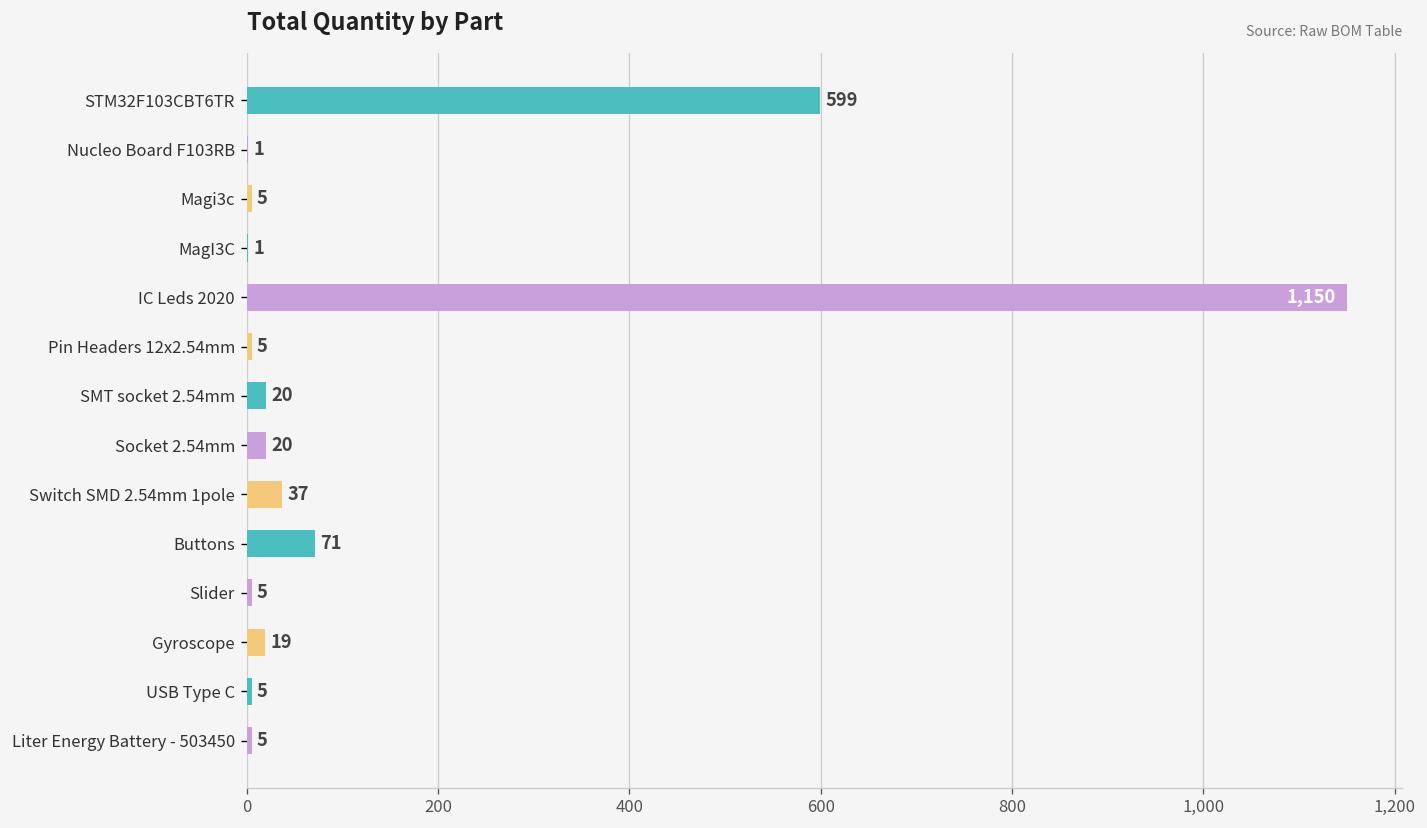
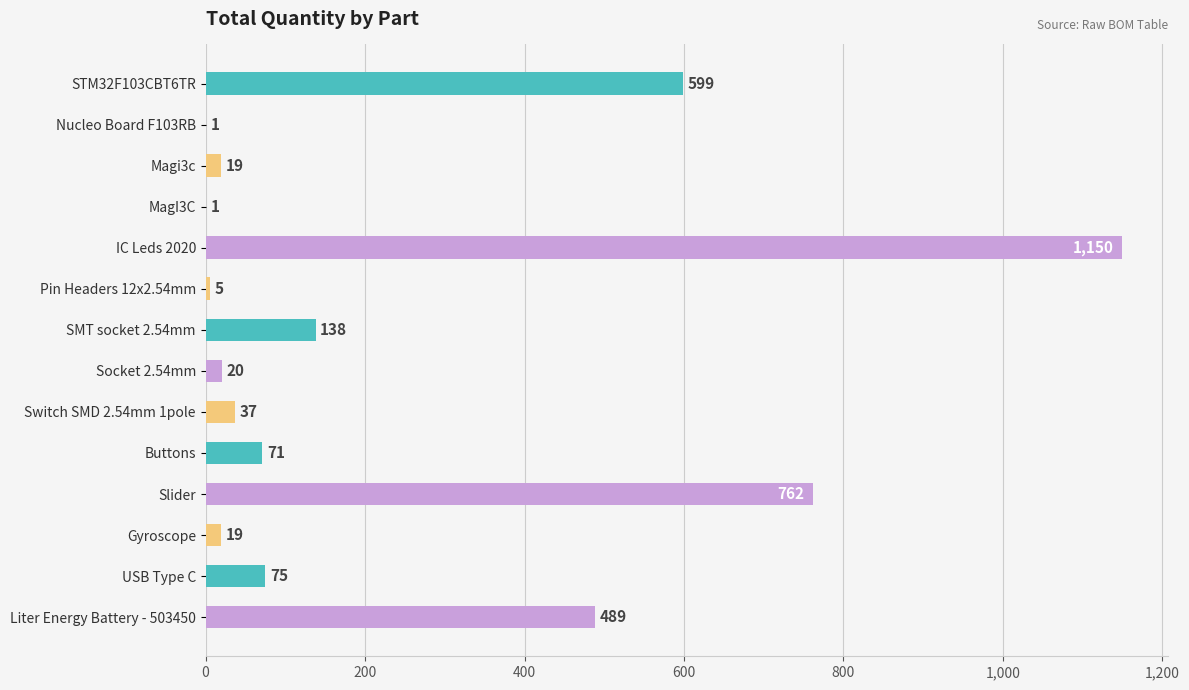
Magi3c: 5 -> 19
SMT socket 2.54mm: 20 -> 138
Slider: 5 -> 762
USB Type C: 5 -> 75
Liter Energy Battery - 503450: 5 -> 489
